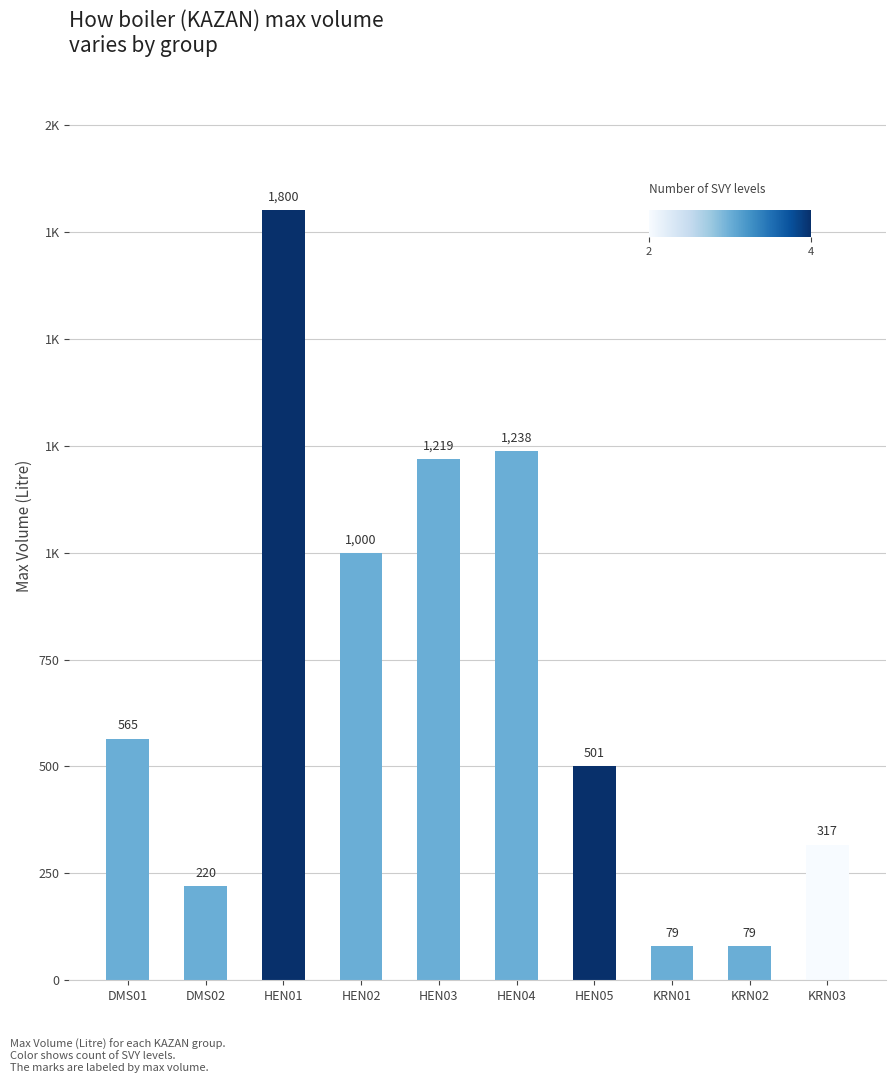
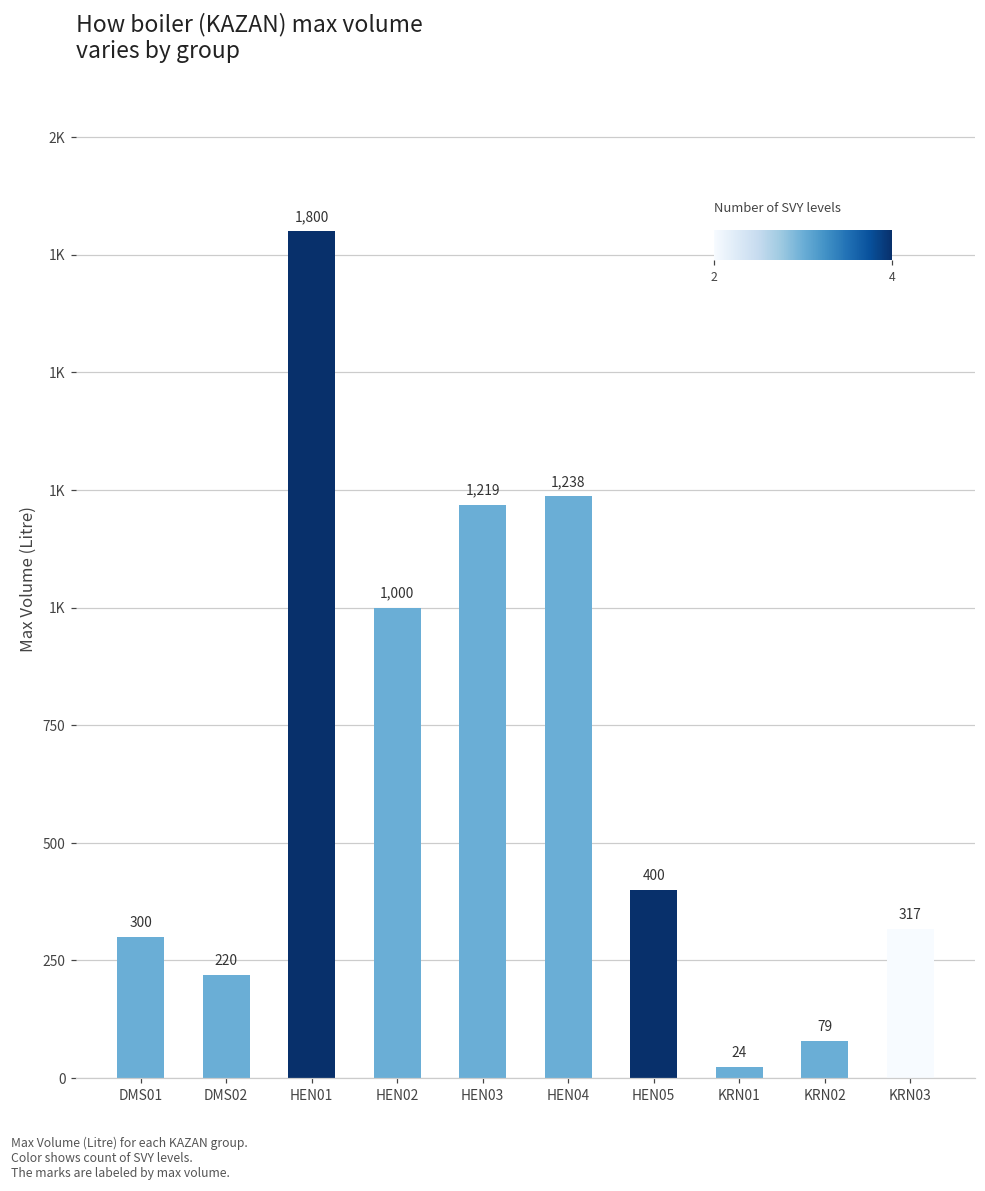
DMS01: 565 -> 300
HEN05: 501 -> 400
KRN01: 79 -> 24
